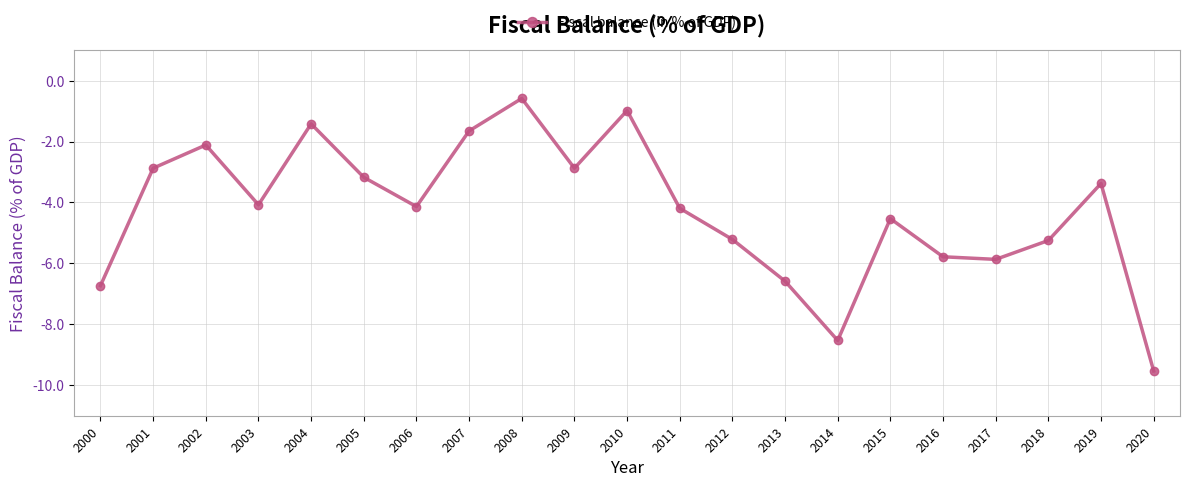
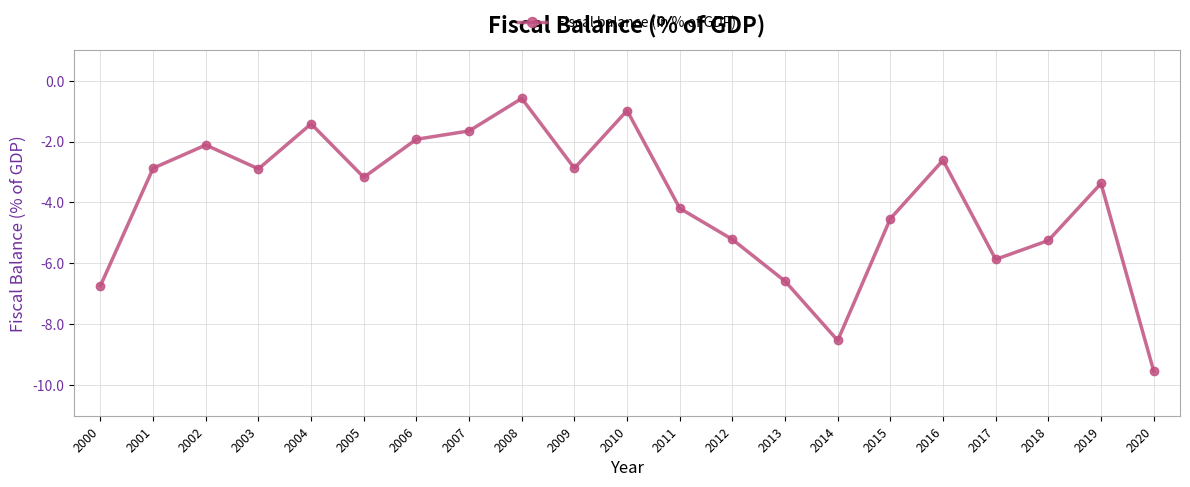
2003: -4.1 -> -2.9
2006: -4.1 -> -1.9
2016: -5.8 -> -2.6
